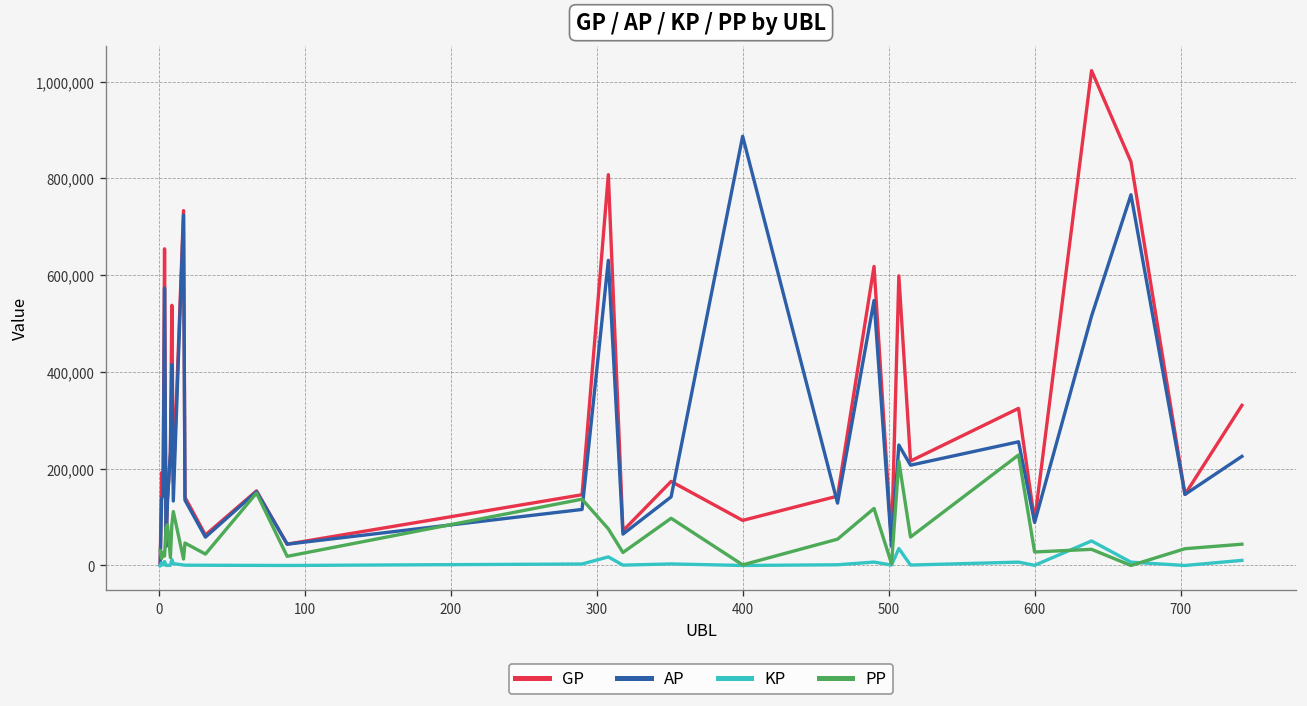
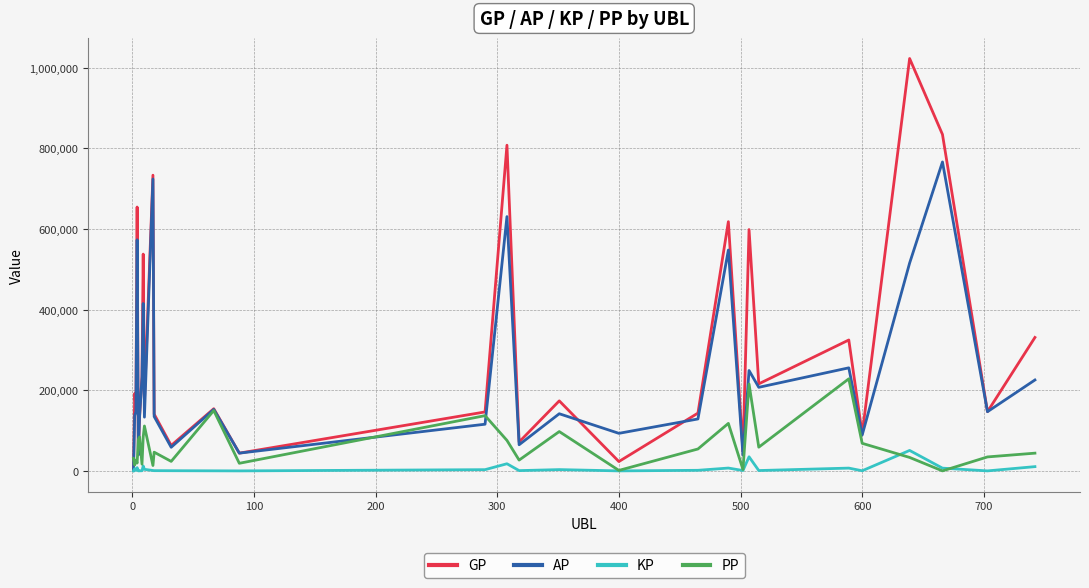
GP, 400: 90,000 -> 20,000
AP, 400: 890,000 -> 90,000
PP, 600: 30,000 -> 70,000
